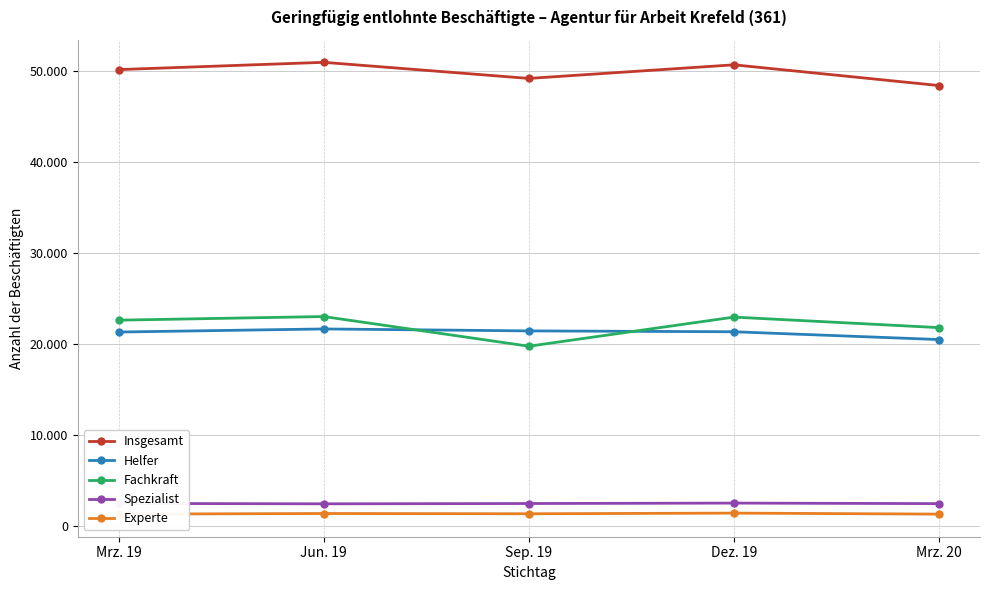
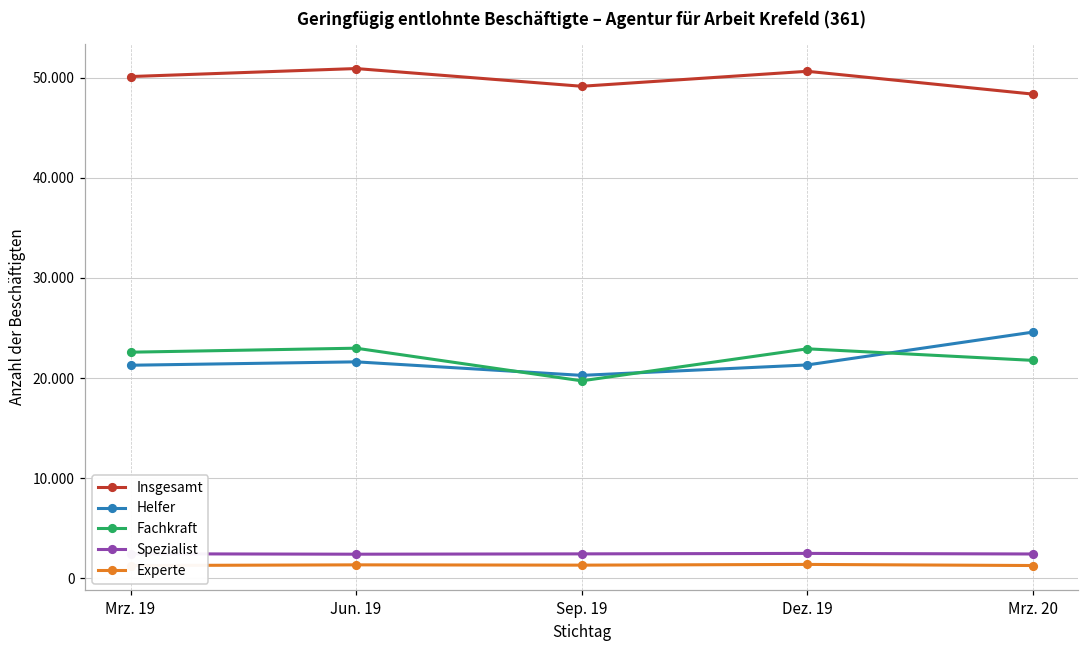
Helfer, Sep. 19: 21 -> 20
Helfer, Mrz. 20: 20 -> 25
